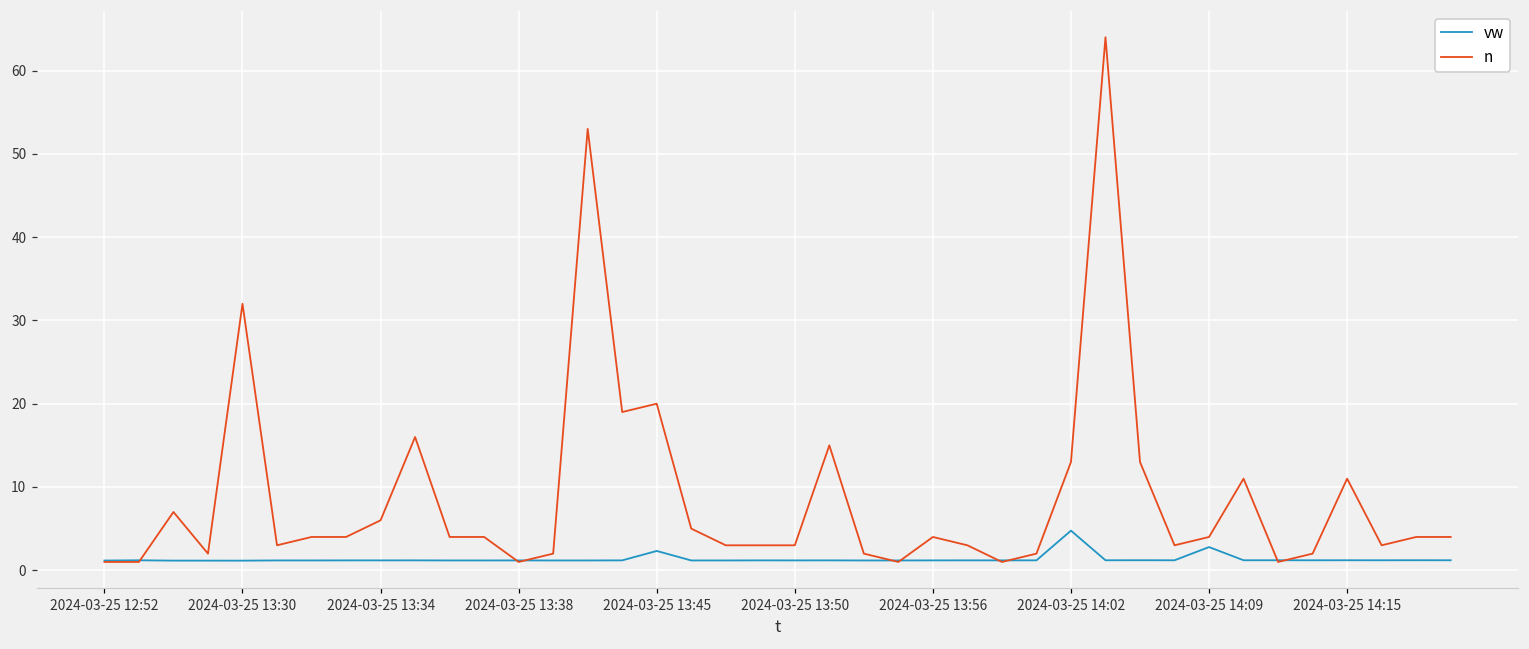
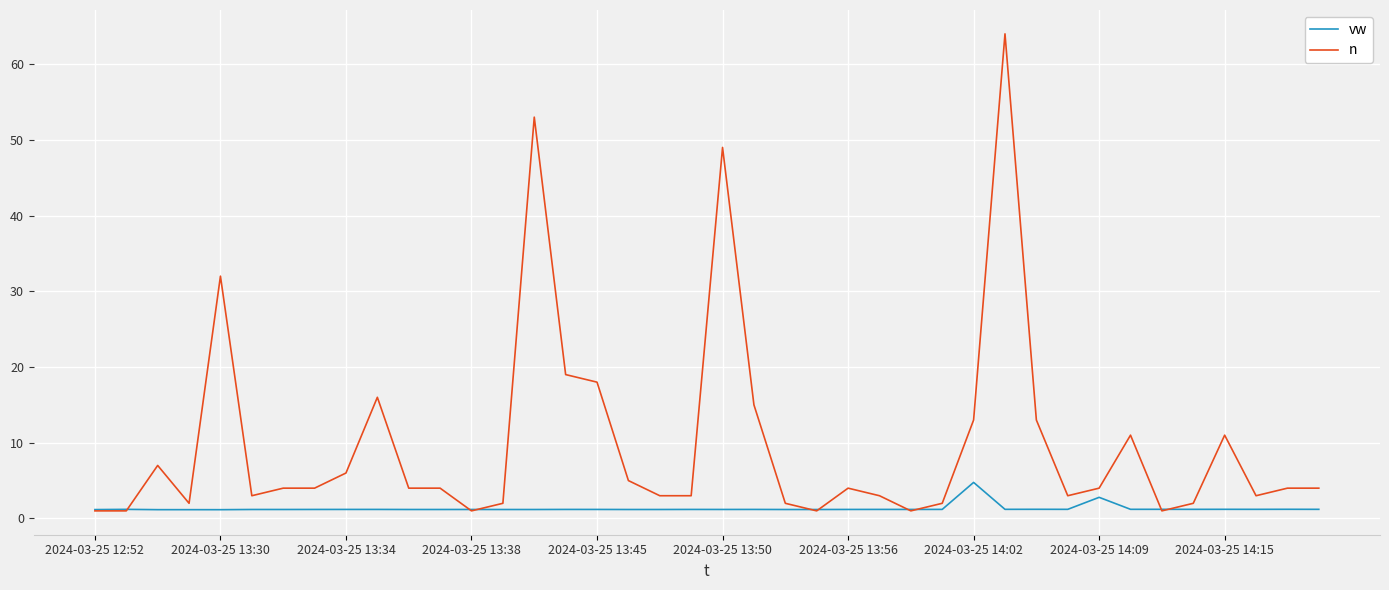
vw, 2024-03-25 13:45: 2 -> 1
n, 2024-03-25 13:45: 20 -> 18
n, 2024-03-25 13:50: 3 -> 49
